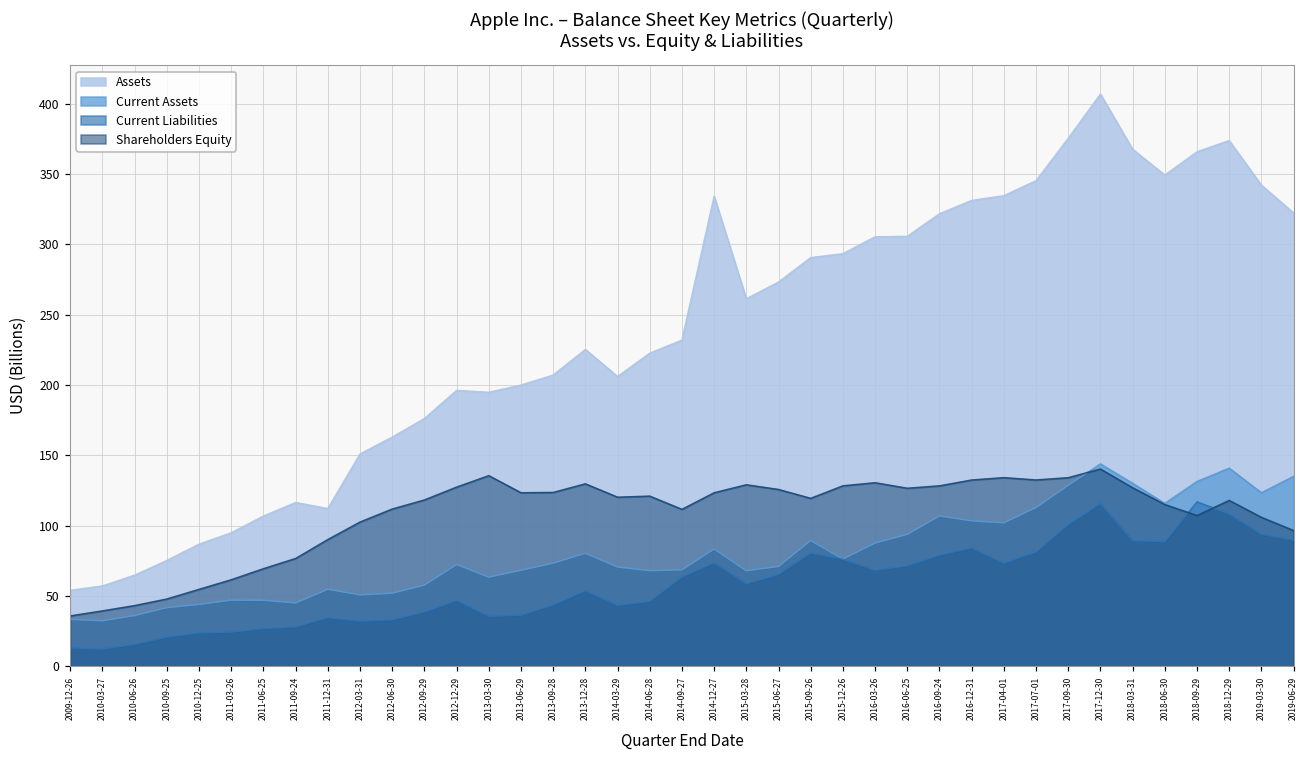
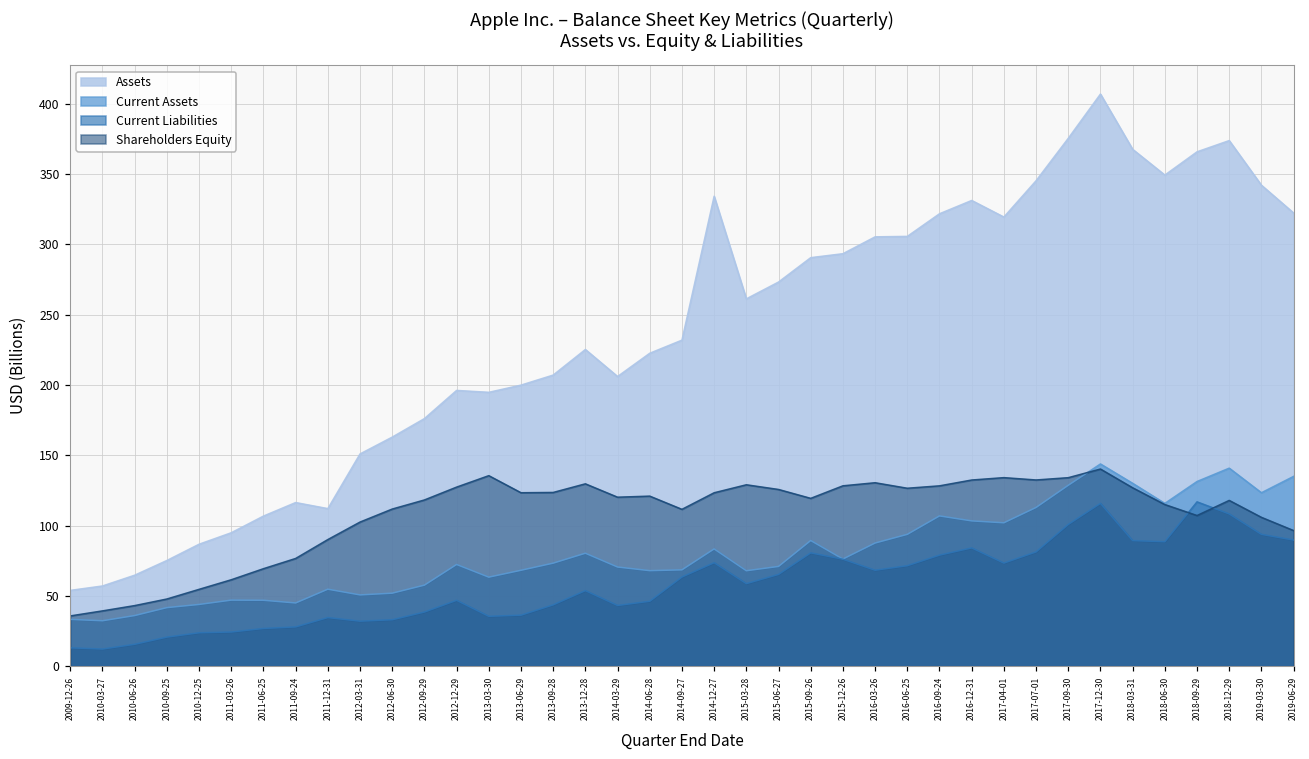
Assets, 2017-04-01: 335 -> 319
